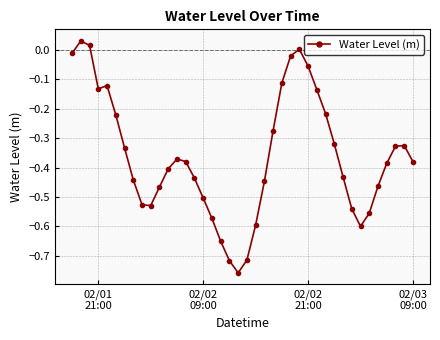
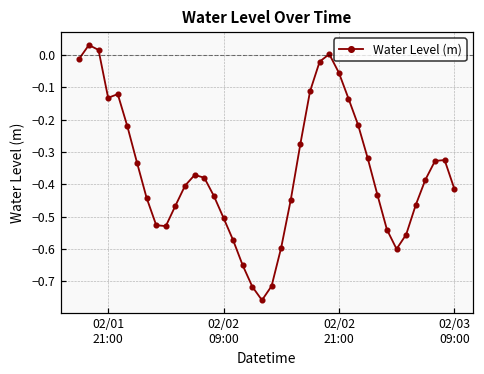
02/03 09:00: -0.38 -> -0.41
